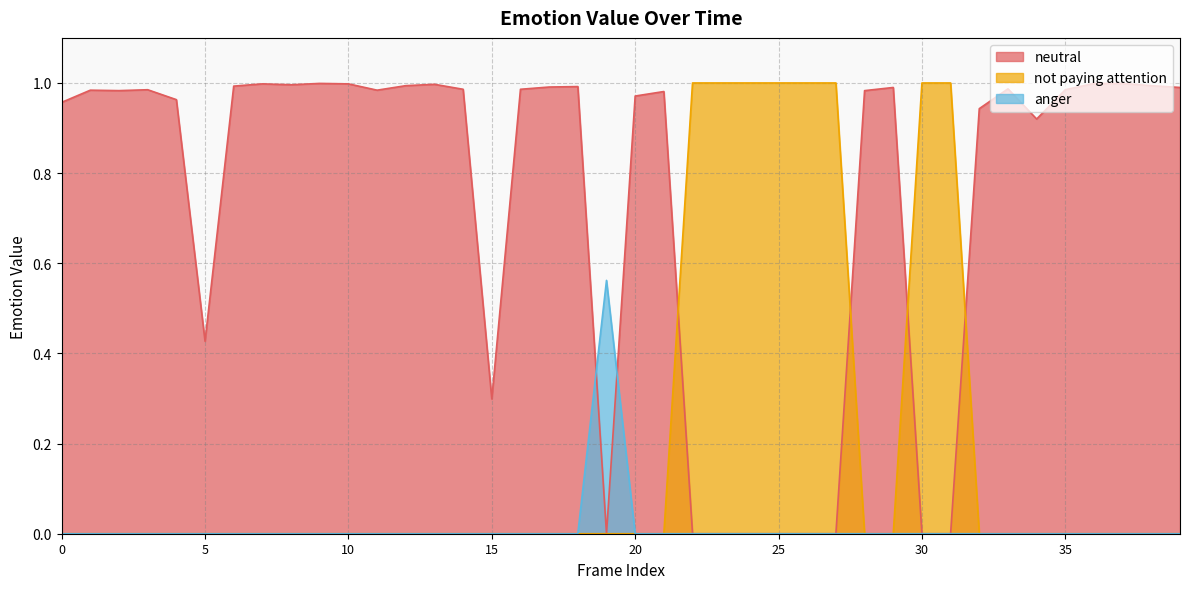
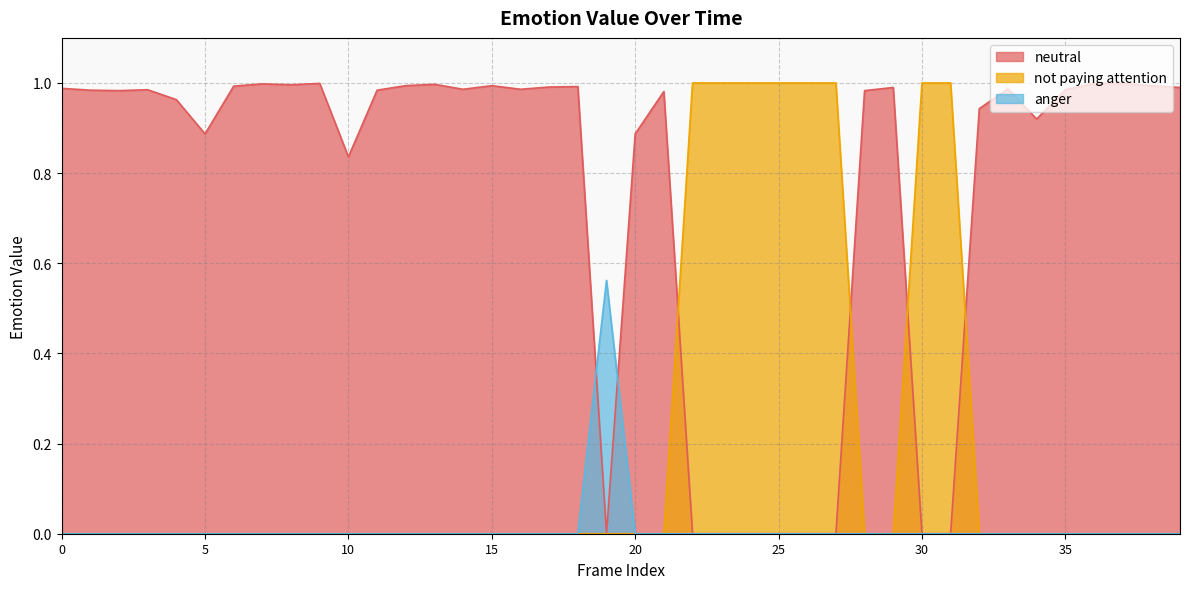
neutral, 0: 0.96 -> 0.99
neutral, 5: 0.43 -> 0.89
neutral, 10: 1.00 -> 0.84
neutral, 15: 0.30 -> 0.99
neutral, 20: 0.97 -> 0.89
